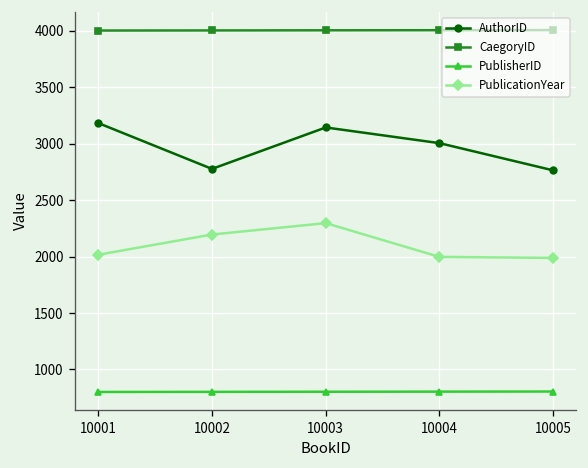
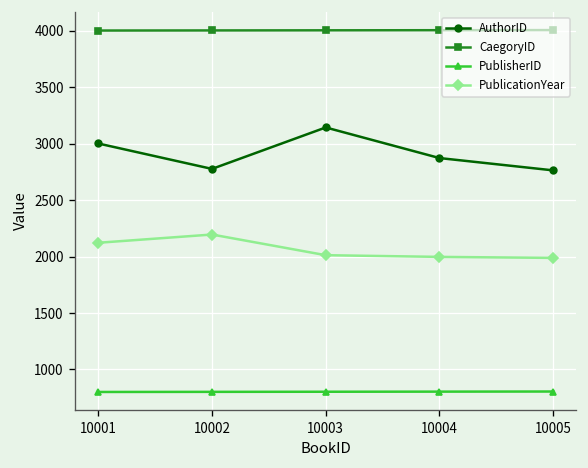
AuthorID, 10001: 3200 -> 3000
PublicationYear, 10001: 2000 -> 2100
PublicationYear, 10003: 2300 -> 2000
AuthorID, 10004: 3000 -> 2900
